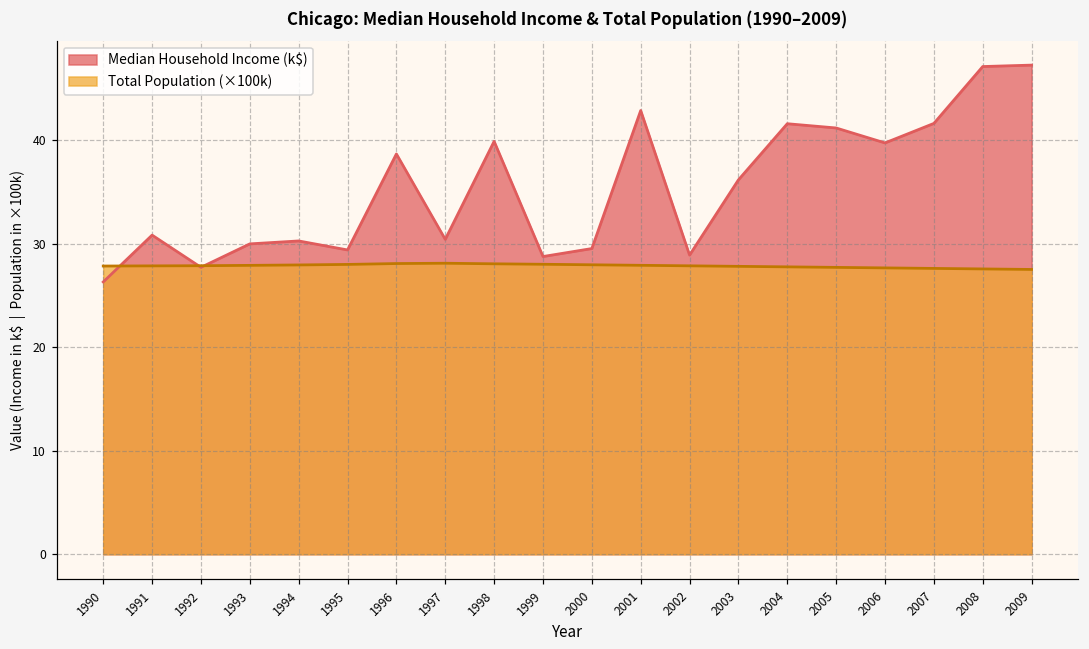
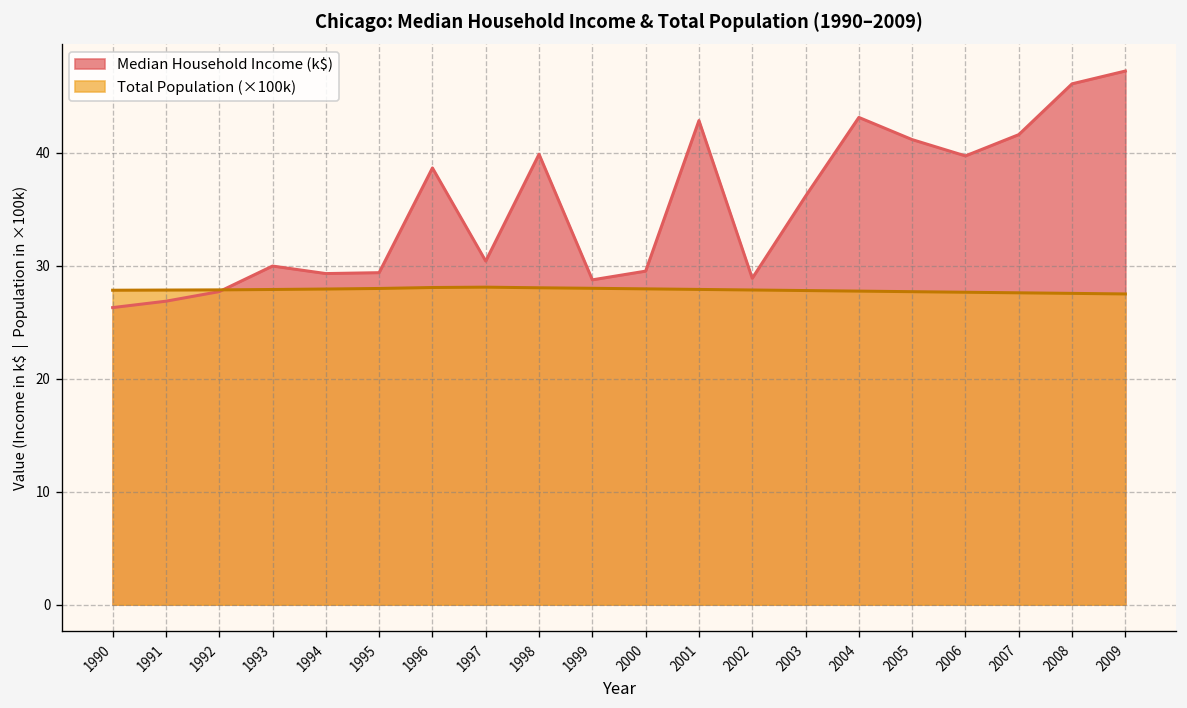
Median Household Income (k$), 1991: 31 -> 27
Median Household Income (k$), 1994: 30 -> 29
Median Household Income (k$), 2004: 42 -> 43
Median Household Income (k$), 2008: 47 -> 46
